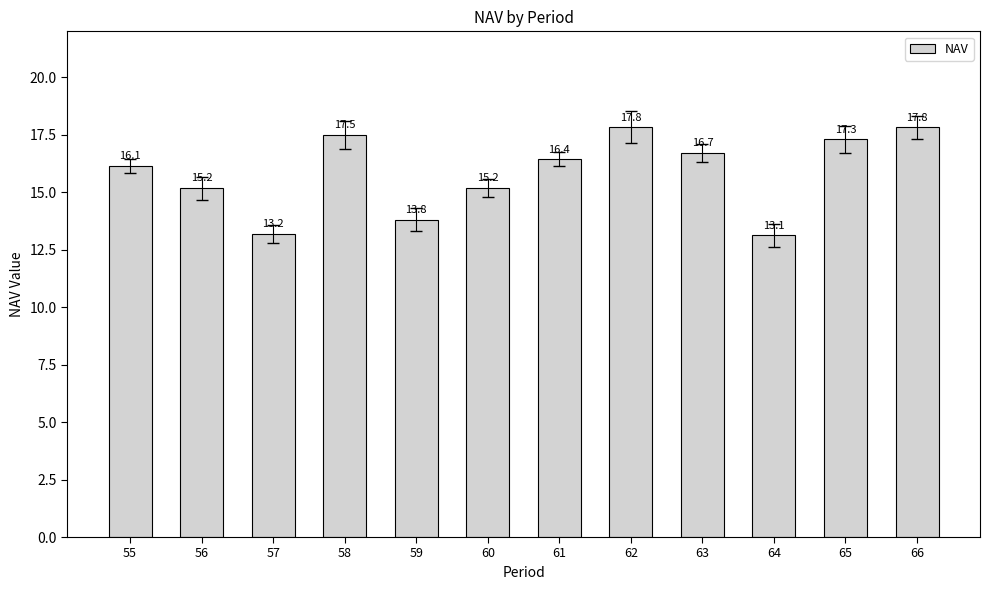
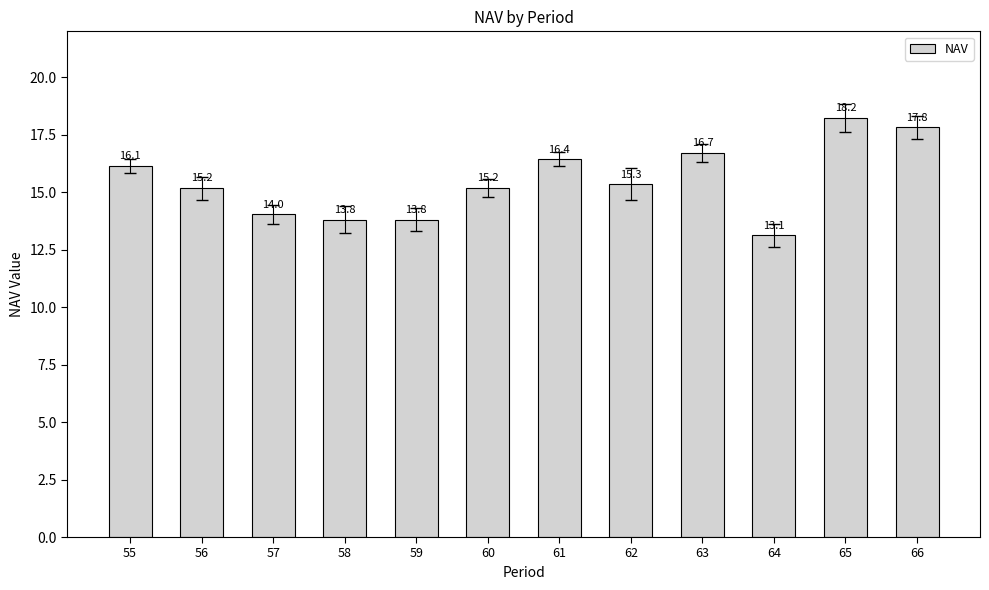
NAV, 57: 13.2 -> 14.0
NAV, 58: 17.5 -> 13.8
NAV, 62: 17.8 -> 15.3
NAV, 65: 17.3 -> 18.2
